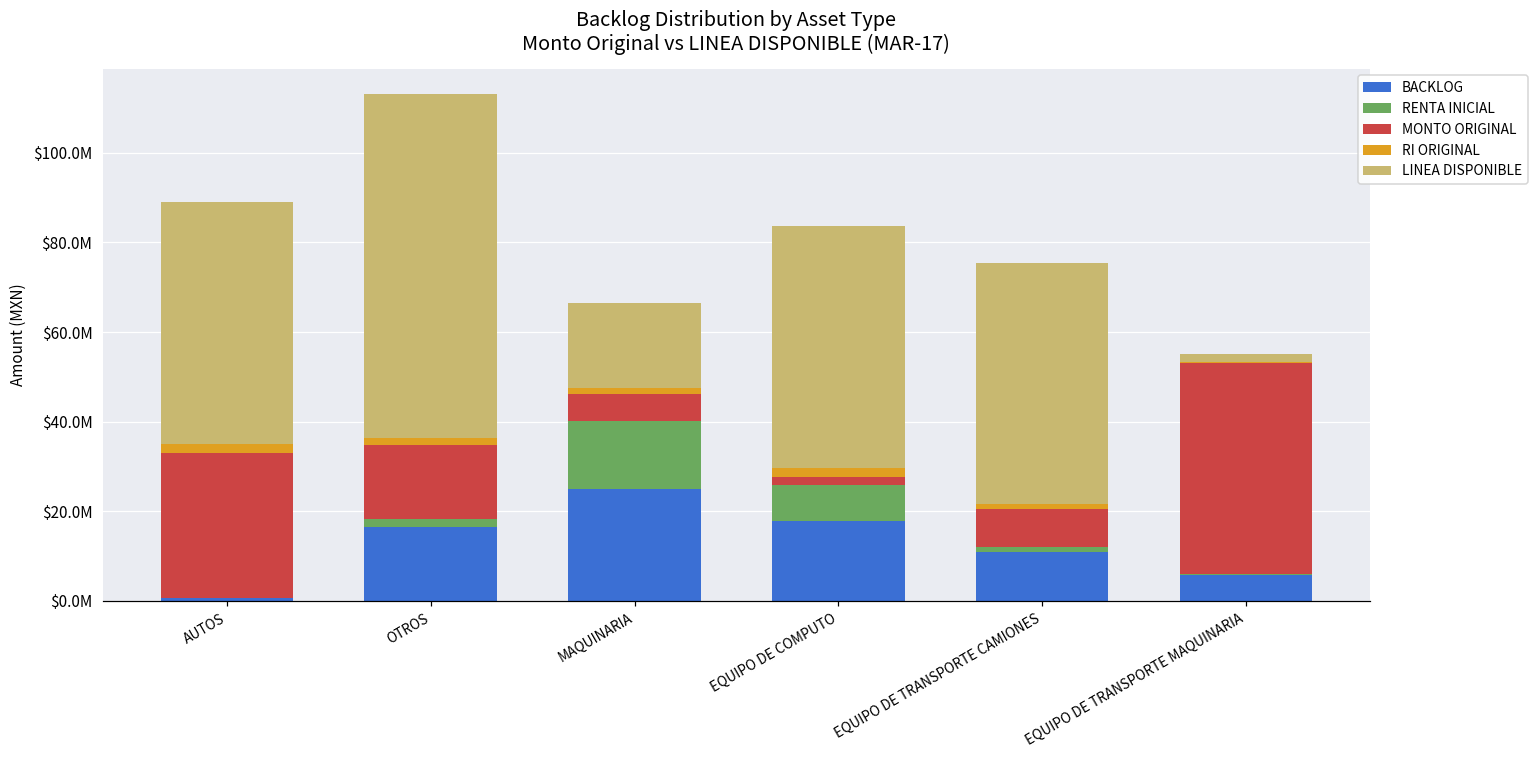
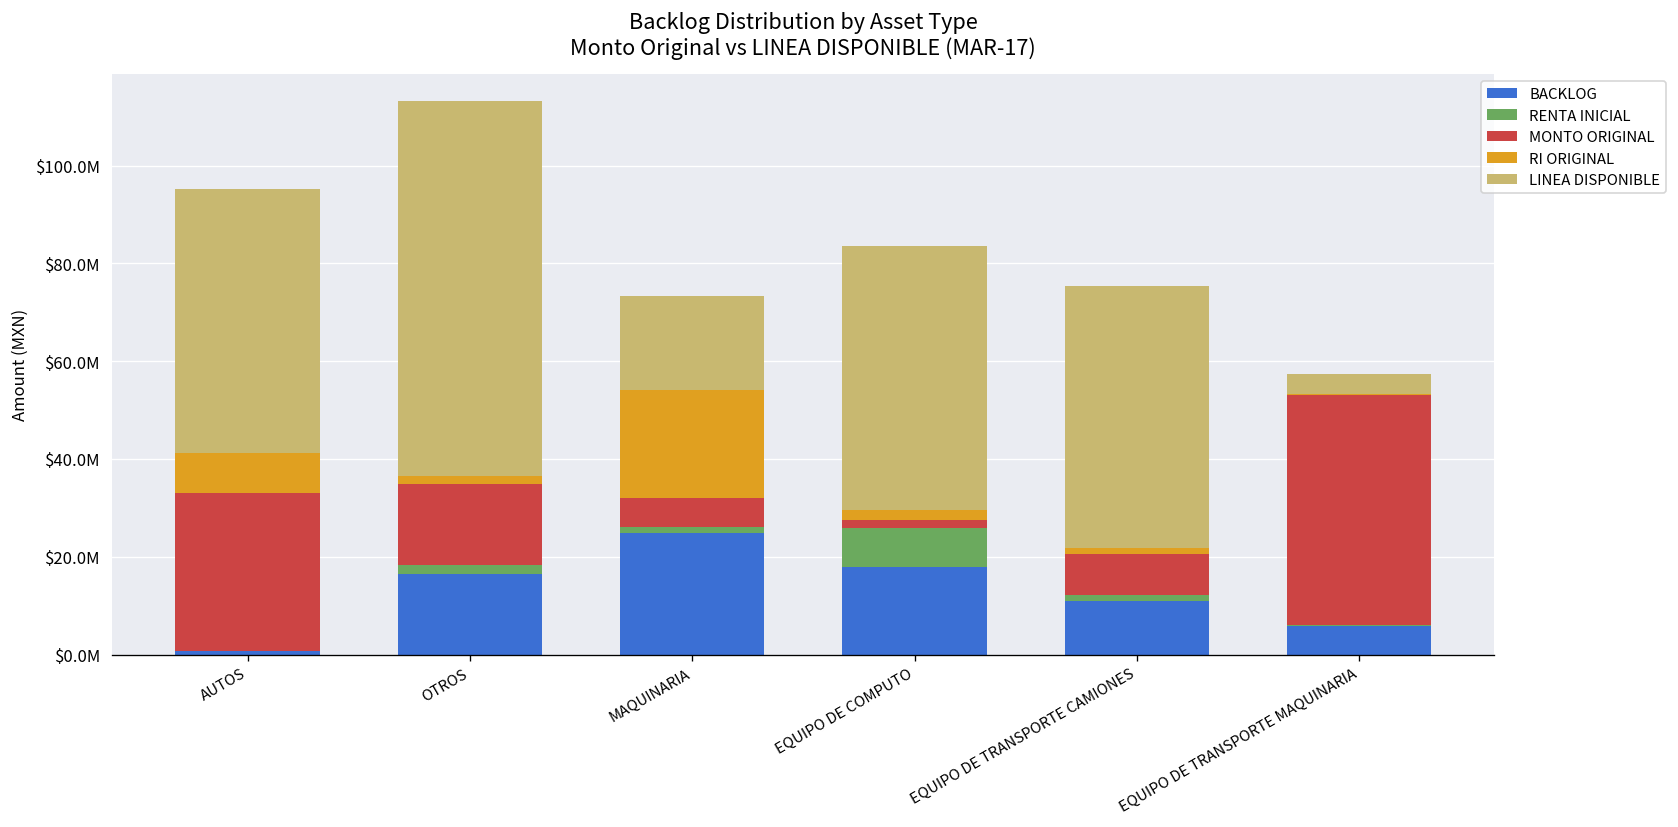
RI ORIGINAL, AUTOS: $2000000 -> $8000000
RENTA INICIAL, MAQUINARIA: $15000000 -> $1000000
RI ORIGINAL, MAQUINARIA: $1000000 -> $22000000
LINEA DISPONIBLE, EQUIPO DE TRANSPORTE MAQUINARIA: $2000000 -> $4000000
